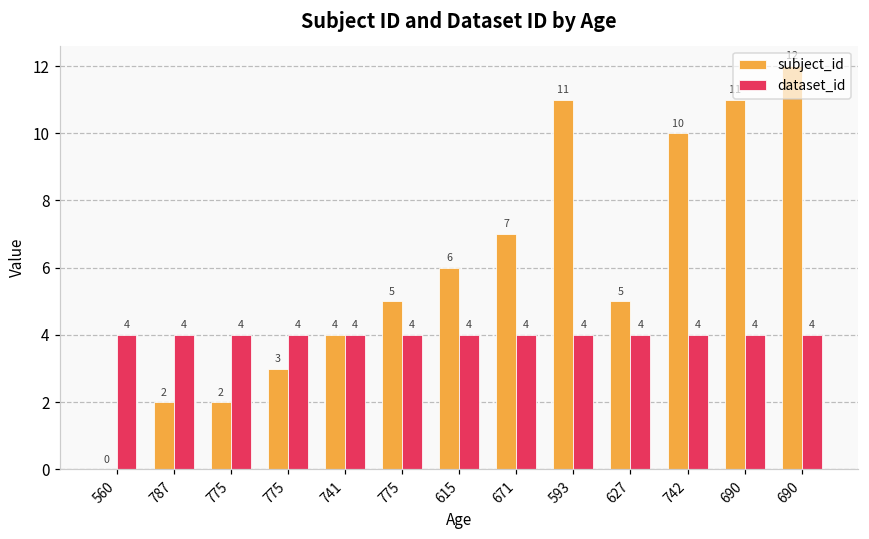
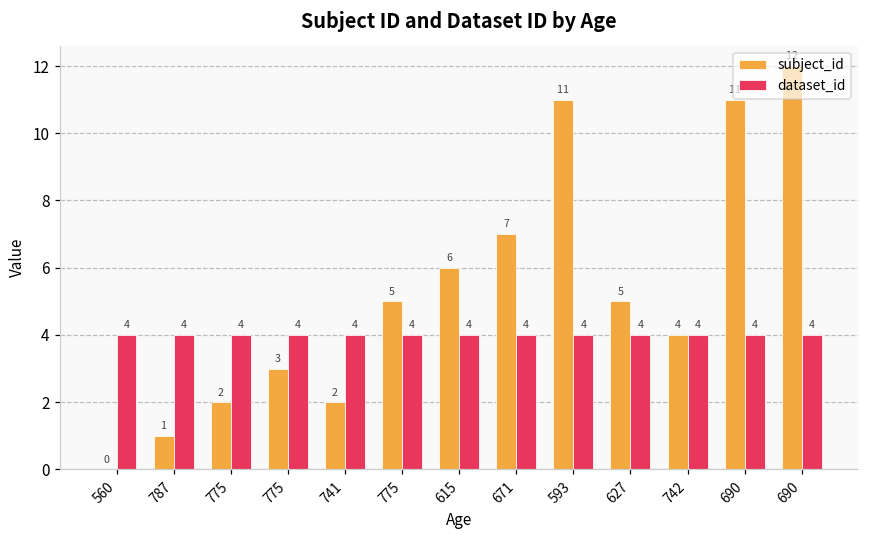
subject_id, 787: 2 -> 1
subject_id, 741: 4 -> 2
subject_id, 742: 10 -> 4
